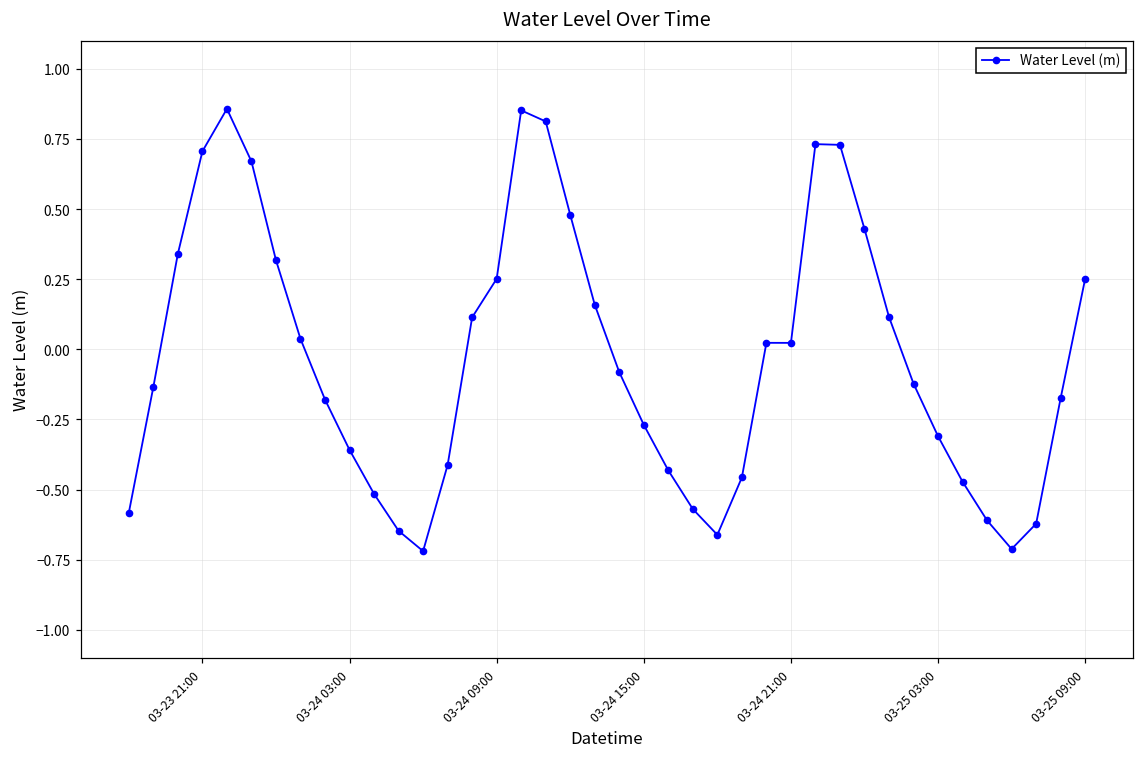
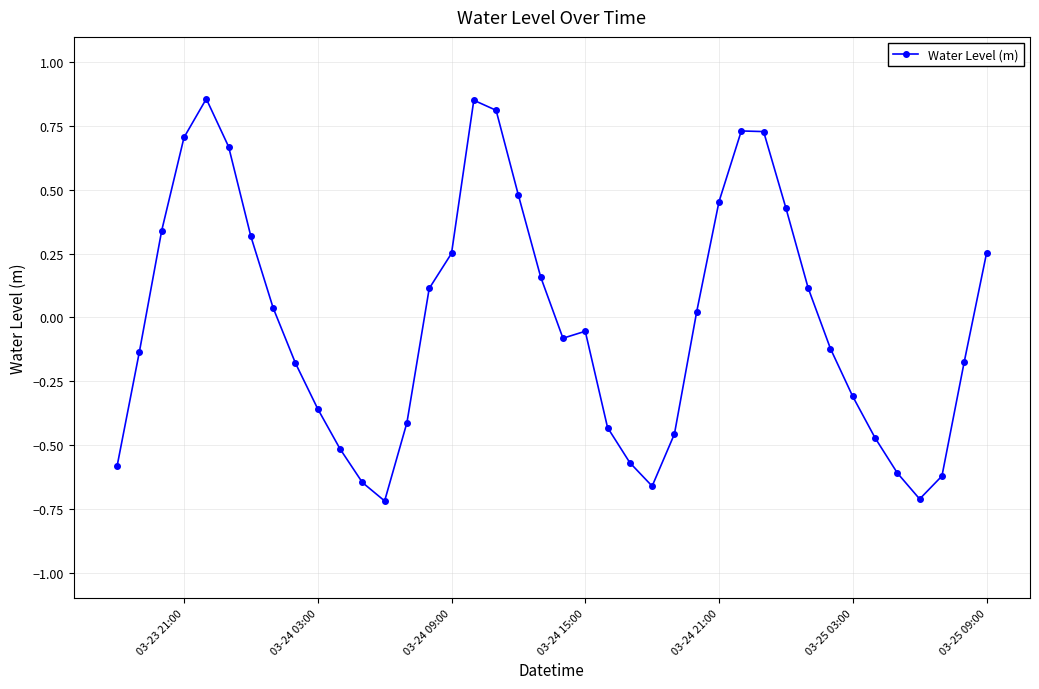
03-24 15:00: -0.27 -> -0.05
03-24 21:00: 0.02 -> 0.45
